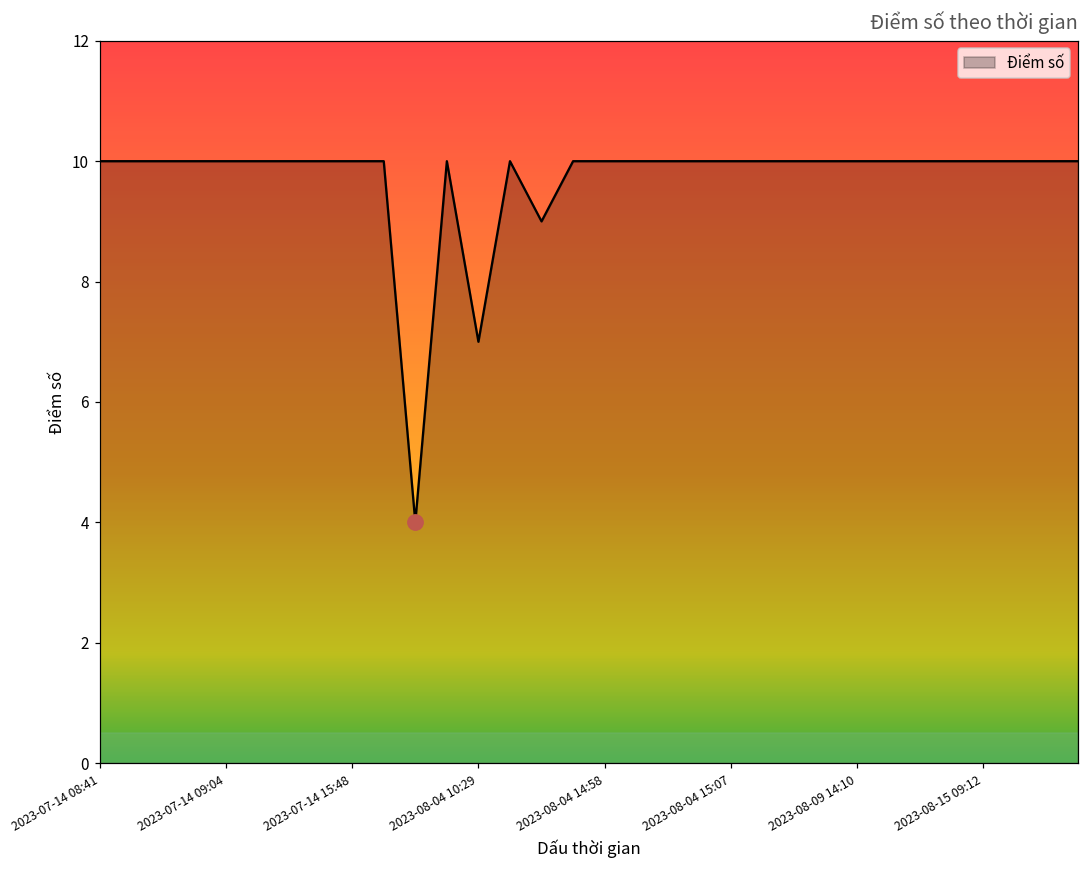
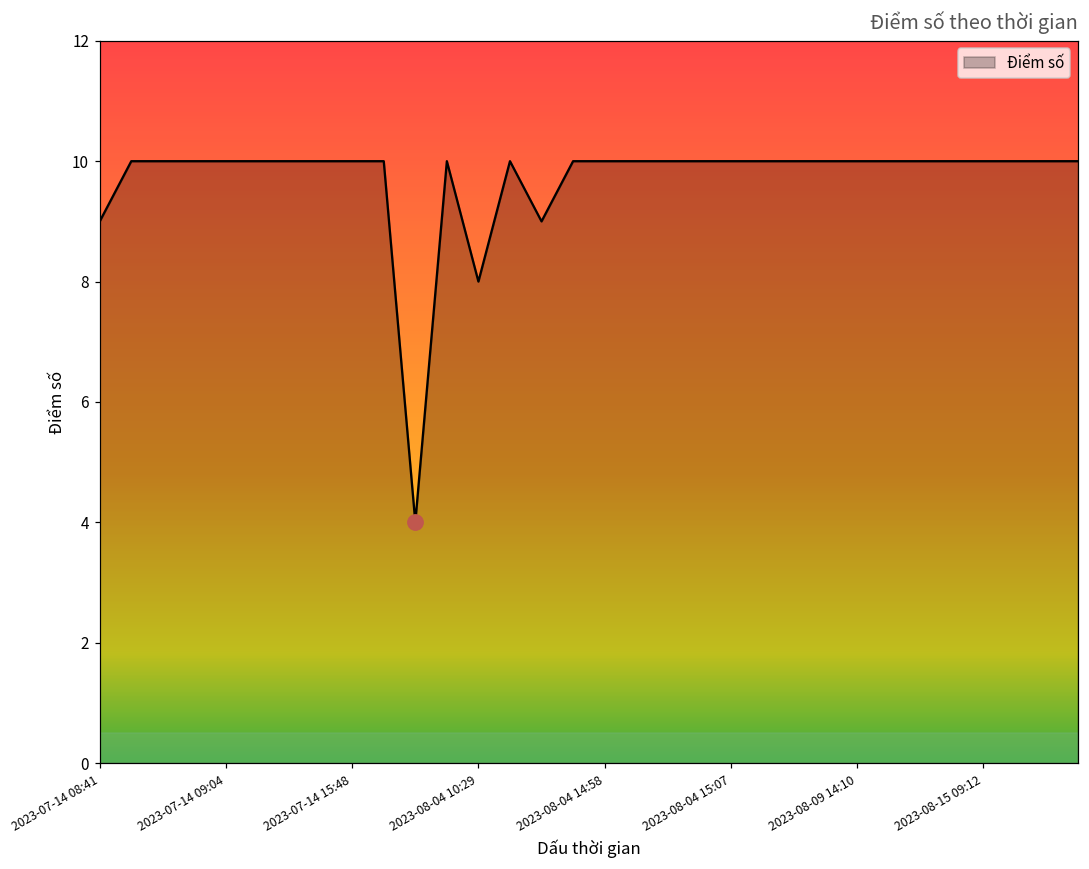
Điểm số, 2023-07-14 08:41: 10 -> 9
Điểm số, 2023-08-04 10:29: 7 -> 8
